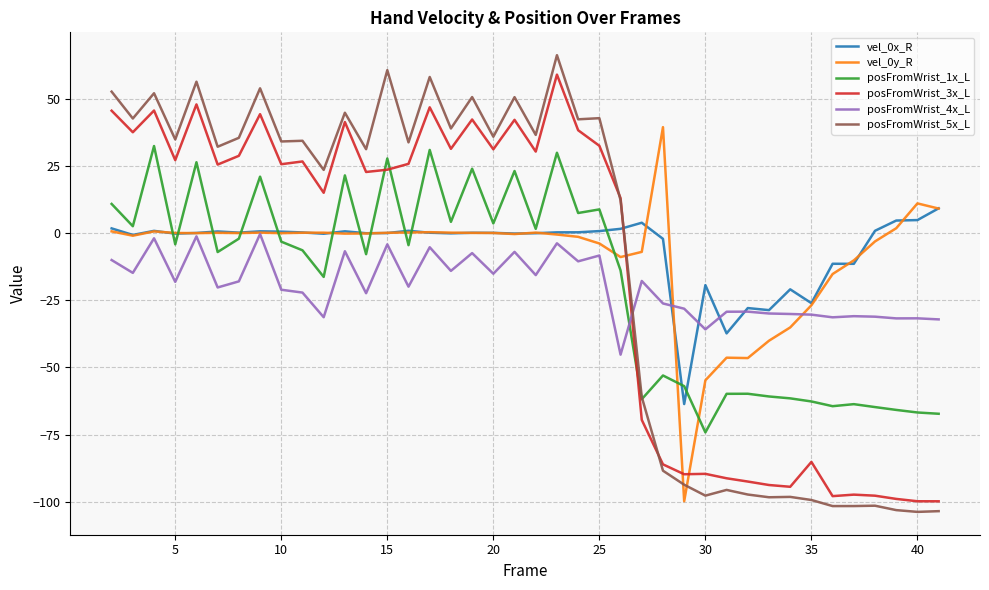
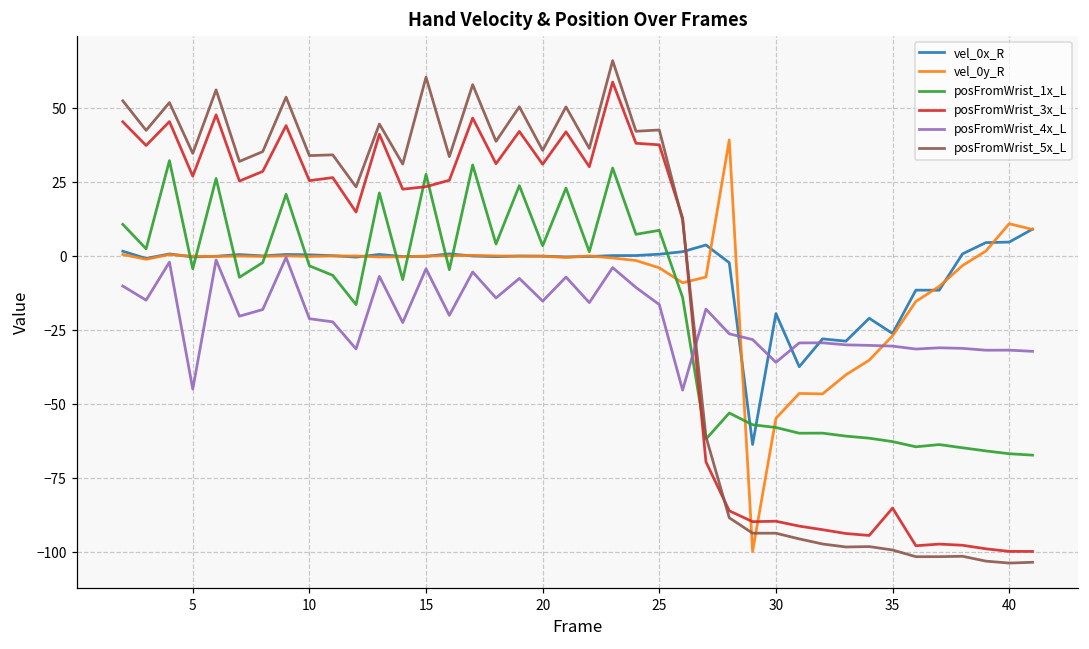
posFromWrist_4x_L, 5: -18 -> -45
posFromWrist_3x_L, 25: 32 -> 38
posFromWrist_4x_L, 25: -8 -> -16
posFromWrist_1x_L, 30: -74 -> -58
posFromWrist_5x_L, 30: -98 -> -94
